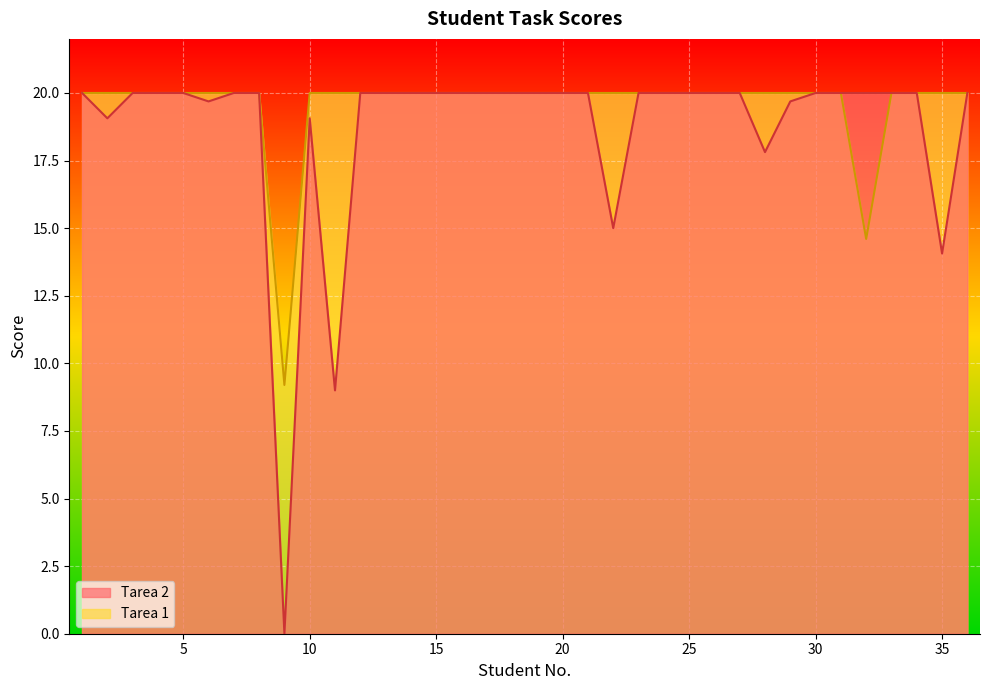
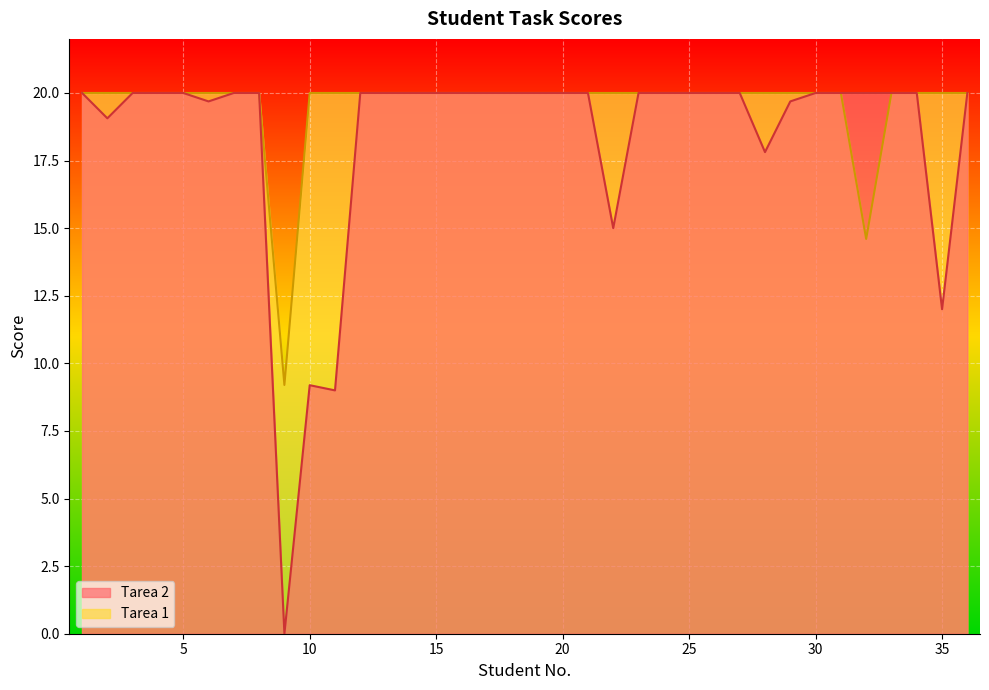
Tarea 2, 10: 19.1 -> 9.2
Tarea 2, 35: 14.1 -> 12.0
